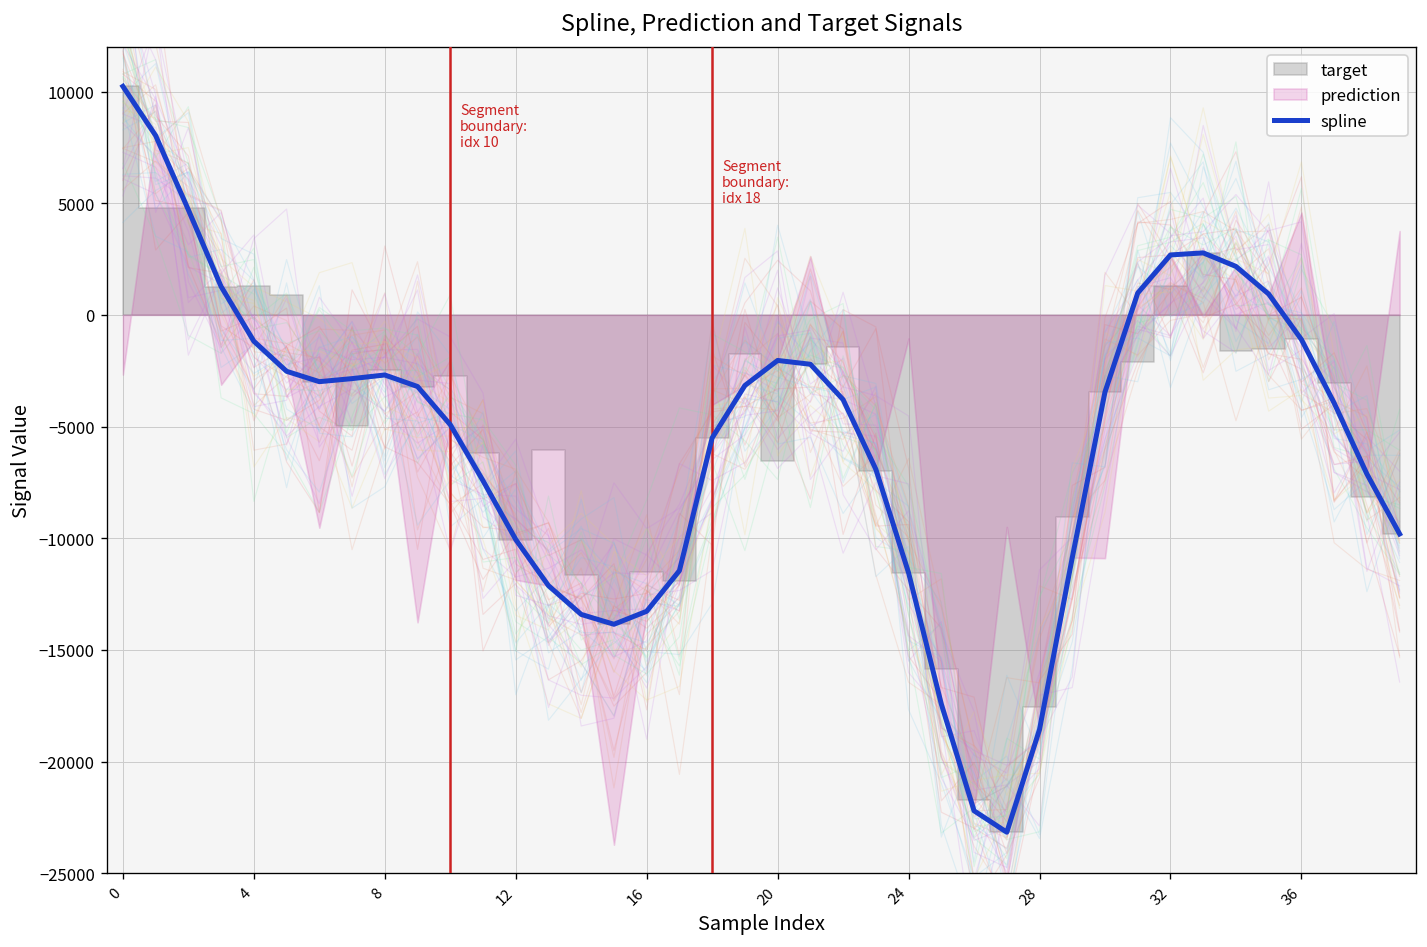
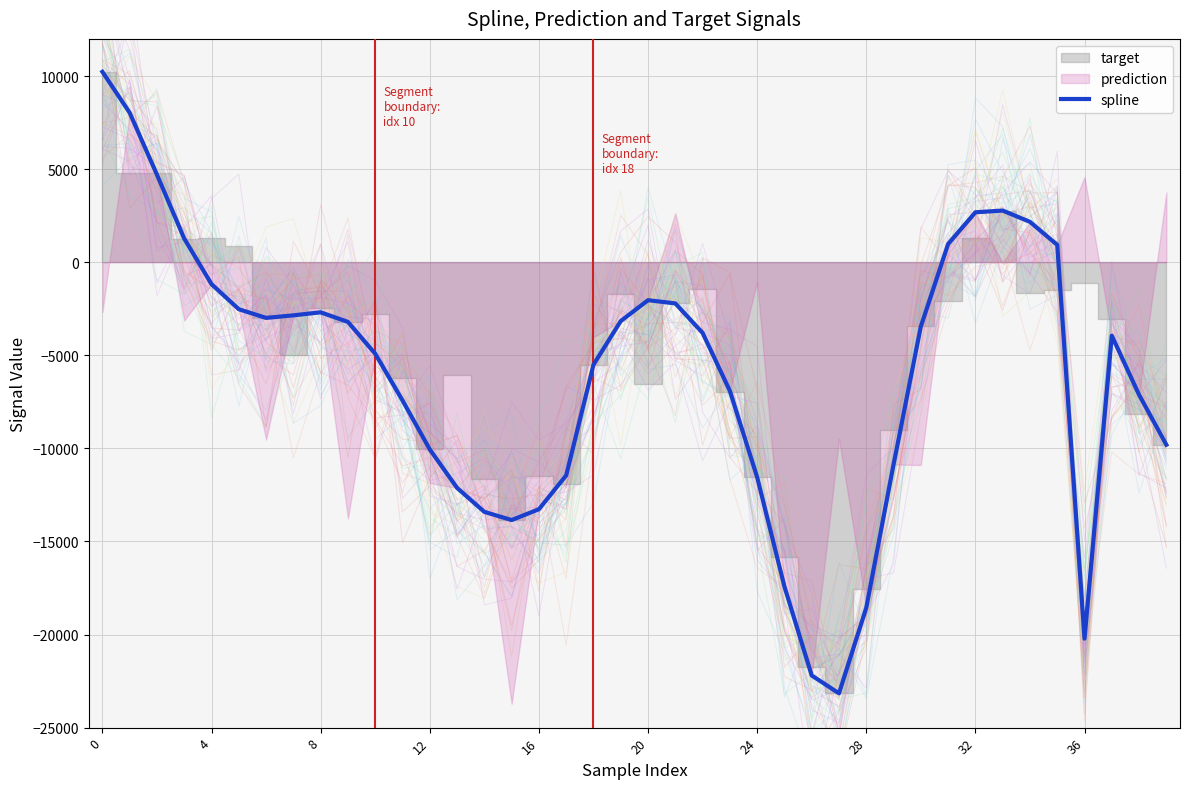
spline, 36: -1100 -> -20200
